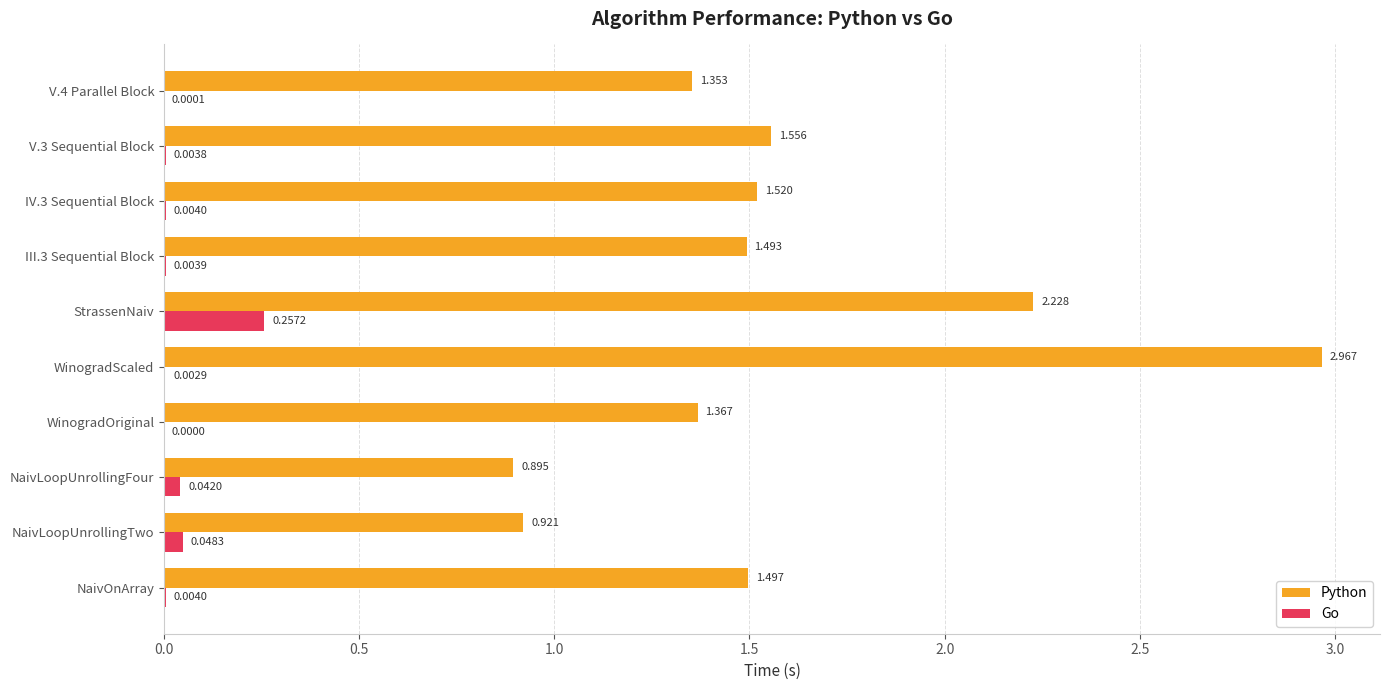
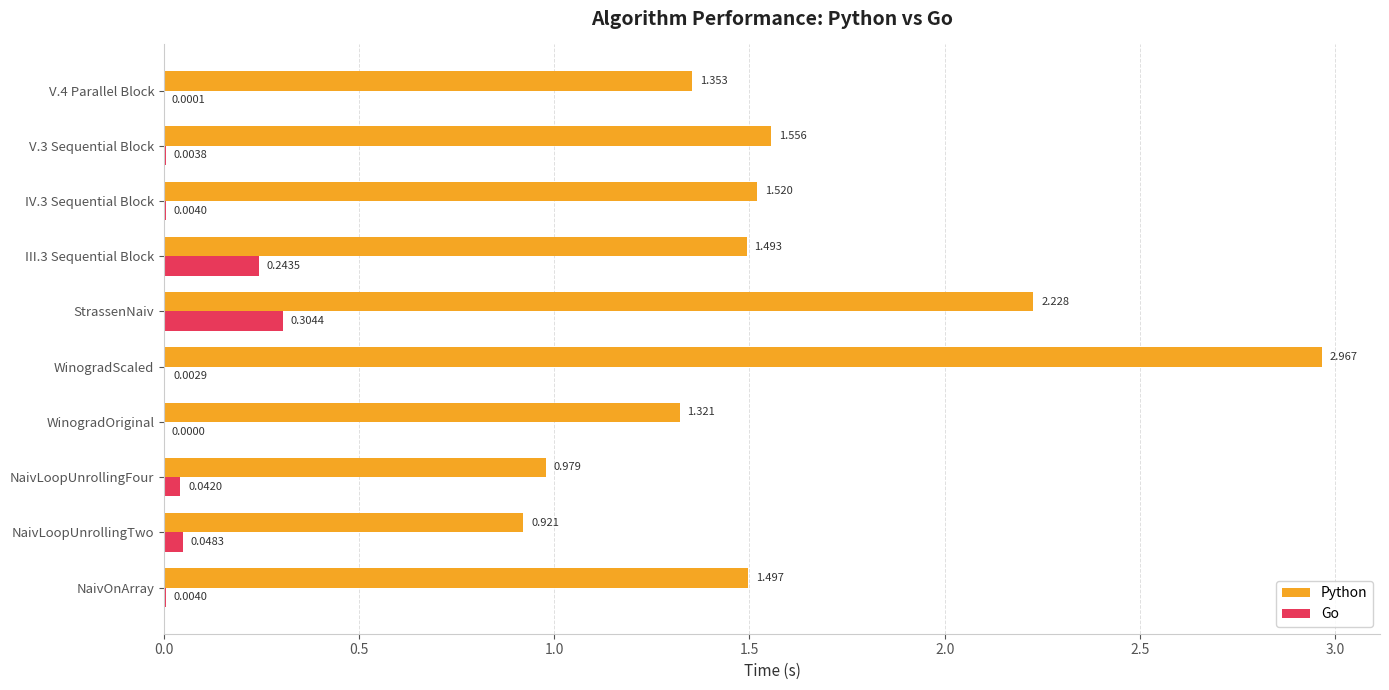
Go, III.3 Sequential Block: 0.0039 -> 0.2435
Go, StrassenNaiv: 0.2572 -> 0.3044
Python, WinogradOriginal: 1.367 -> 1.321
Python, NaivLoopUnrollingFour: 0.895 -> 0.979
